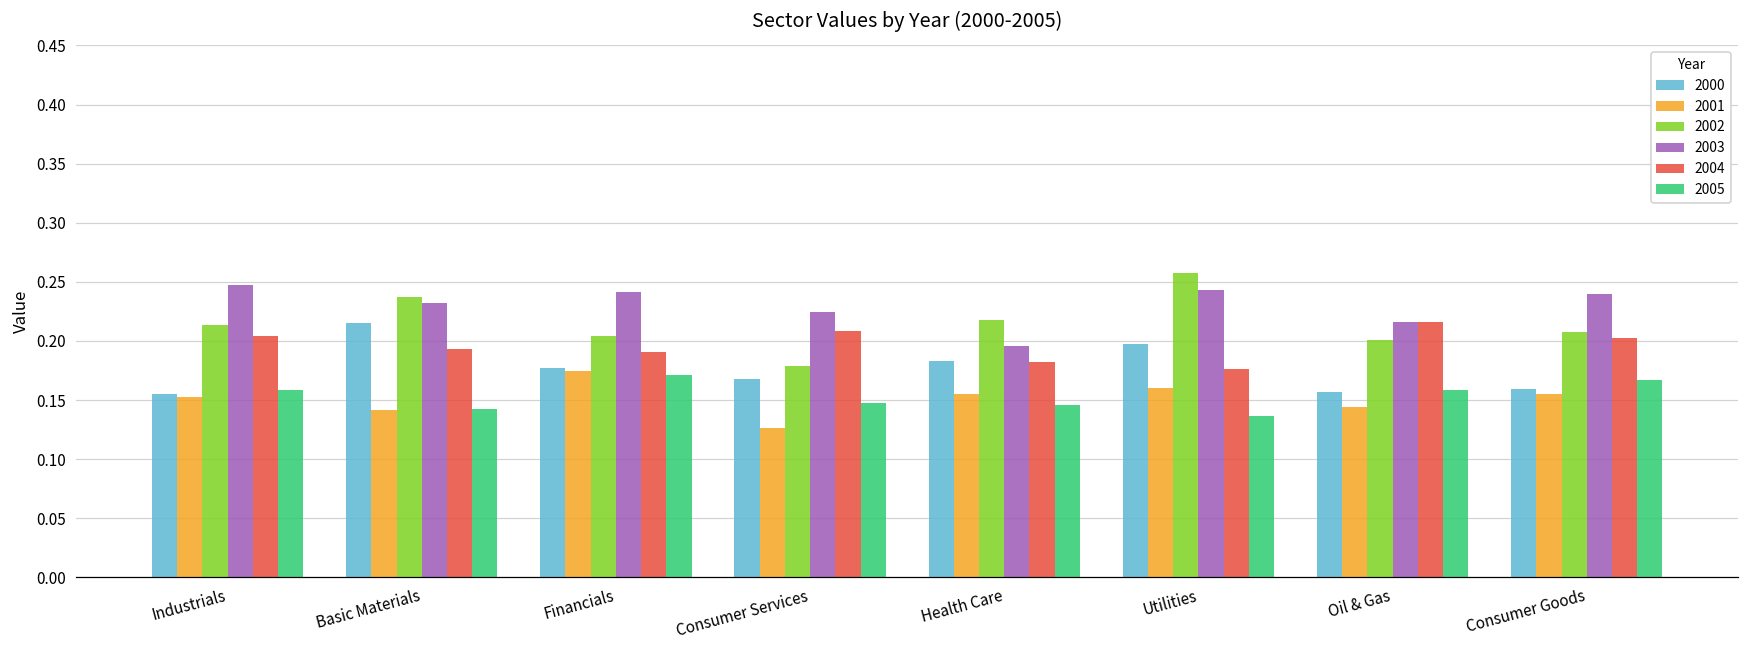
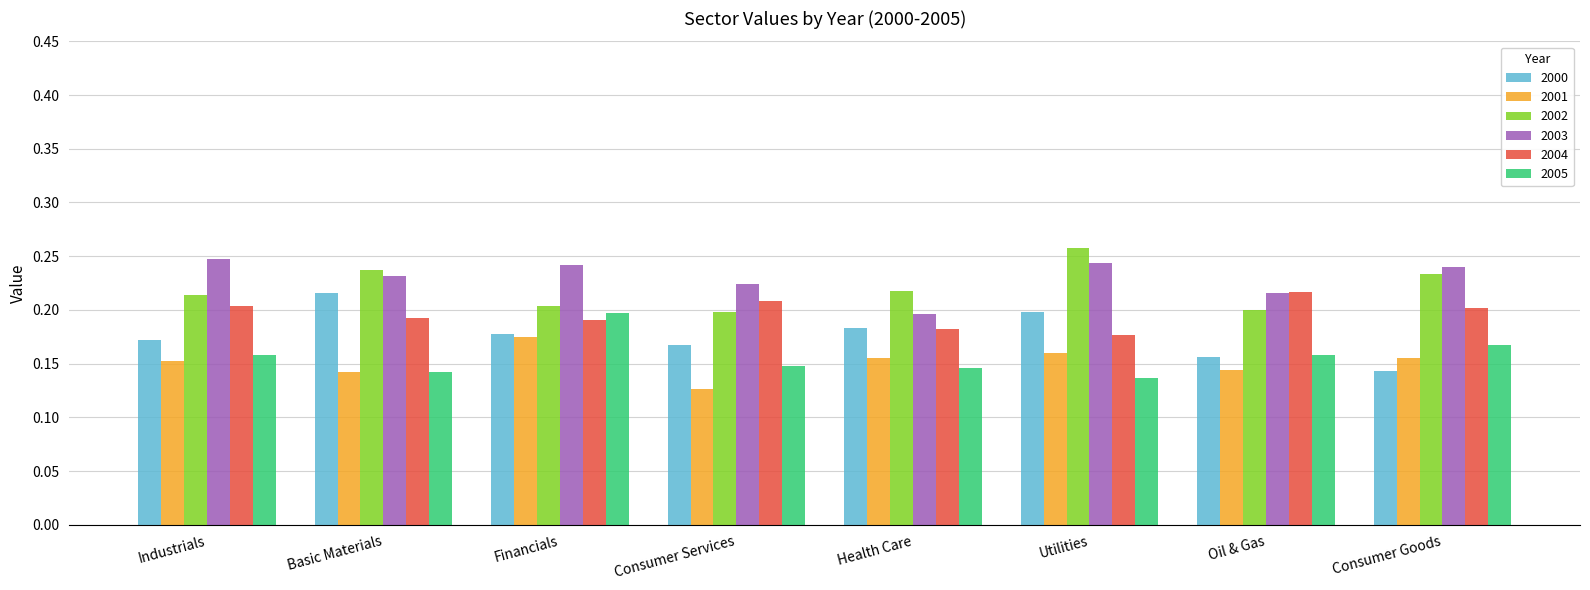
2000, Industrials: 0.155 -> 0.172
2005, Financials: 0.171 -> 0.197
2002, Consumer Services: 0.179 -> 0.198
2000, Consumer Goods: 0.159 -> 0.143
2002, Consumer Goods: 0.207 -> 0.234
